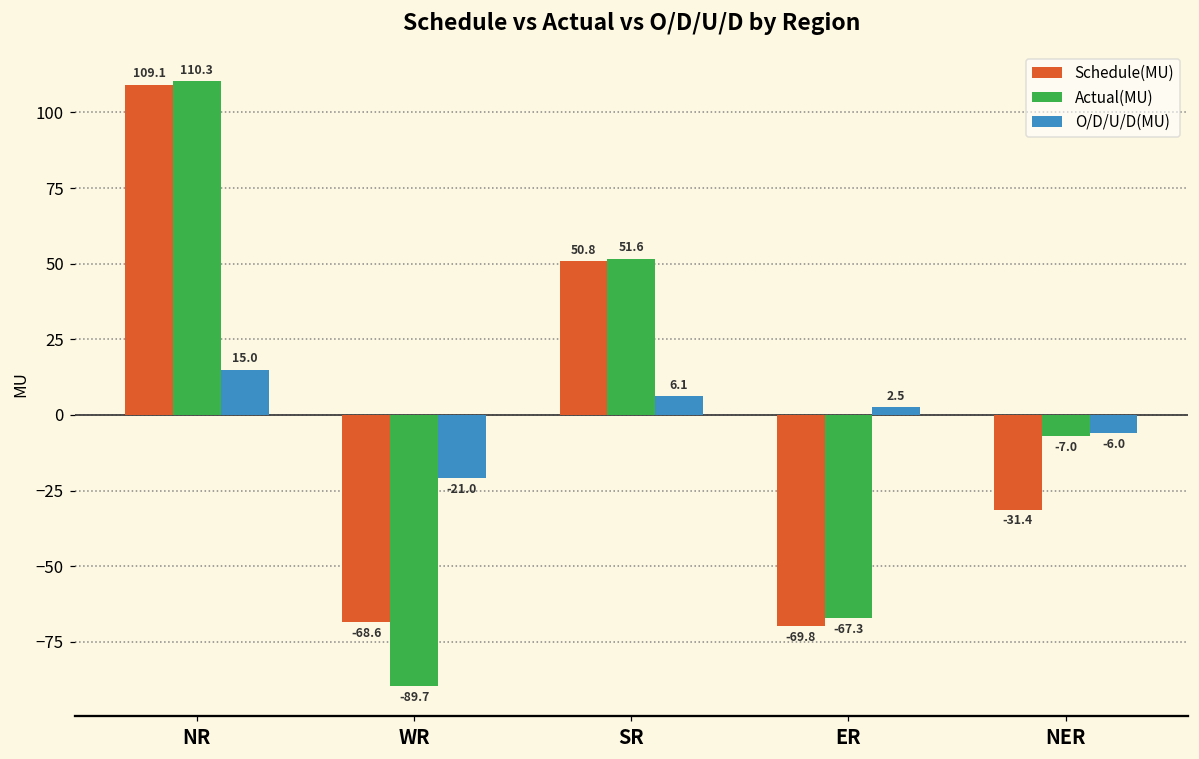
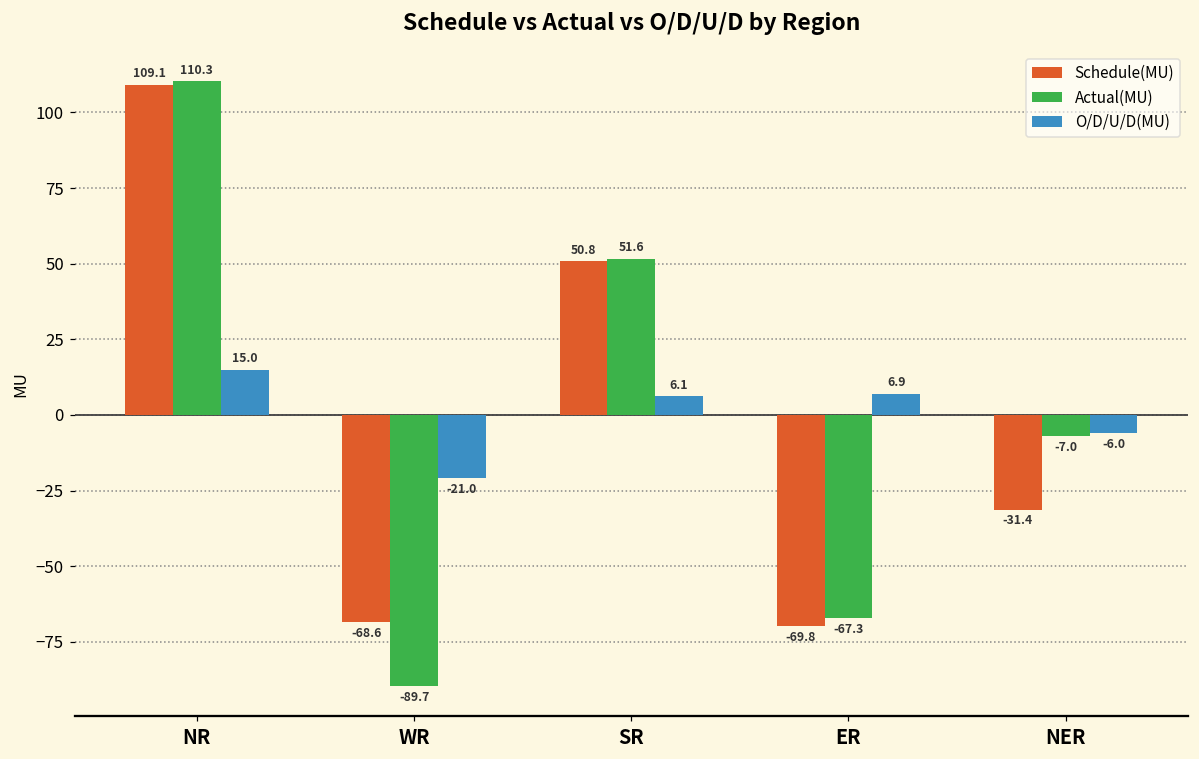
O/D/U/D(MU), ER: 2.5 -> 6.9
